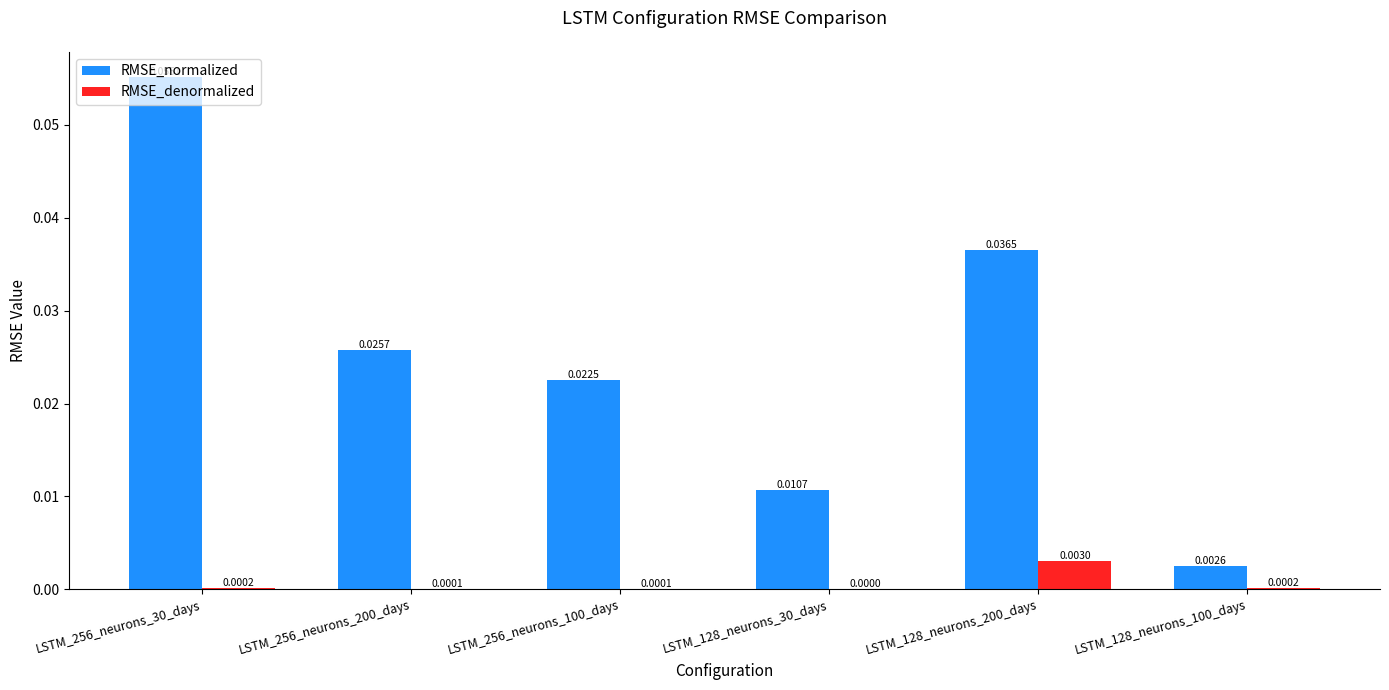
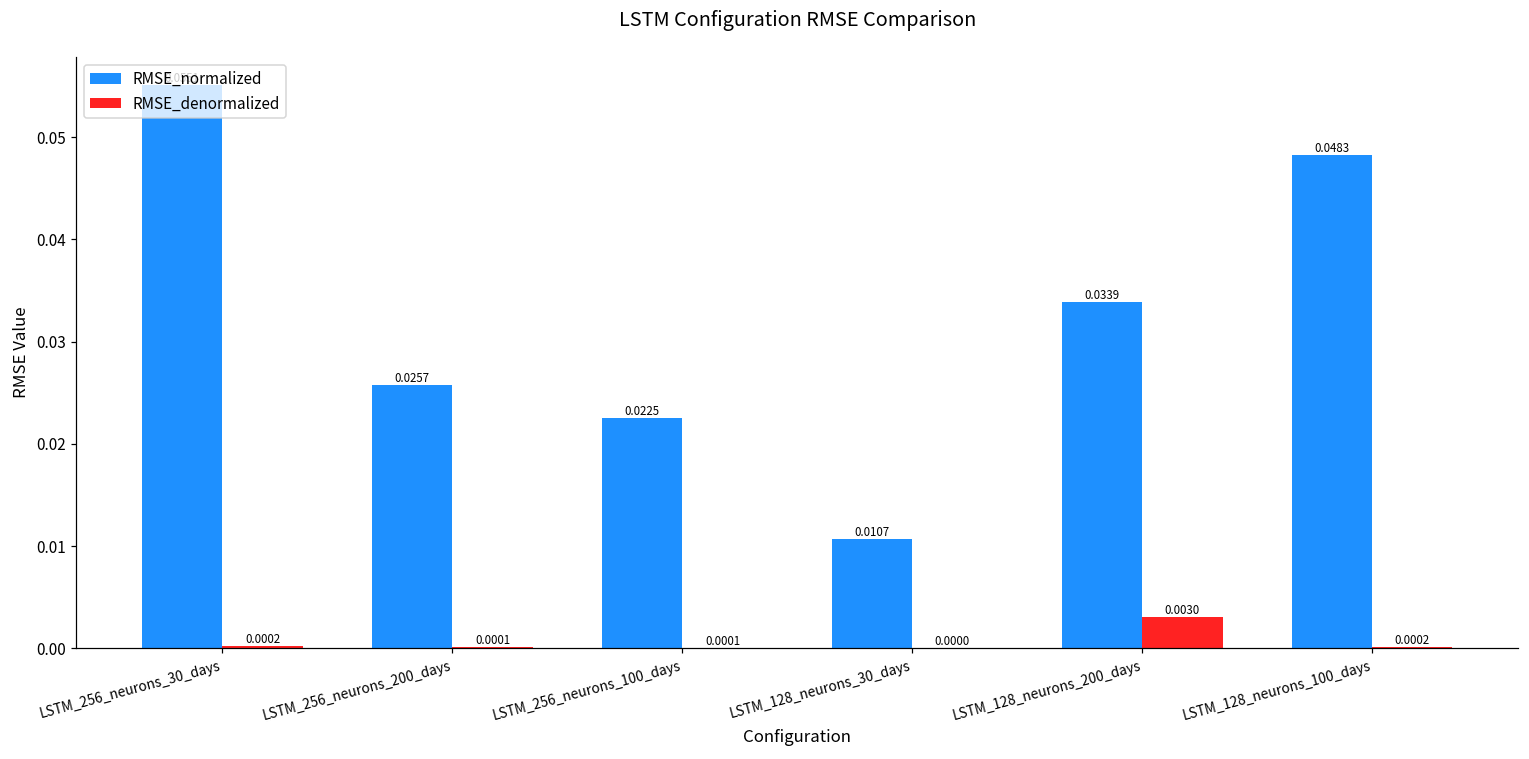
RMSE_normalized, LSTM_128_neurons_200_days: 0.0365 -> 0.0339
RMSE_normalized, LSTM_128_neurons_100_days: 0.0026 -> 0.0483
